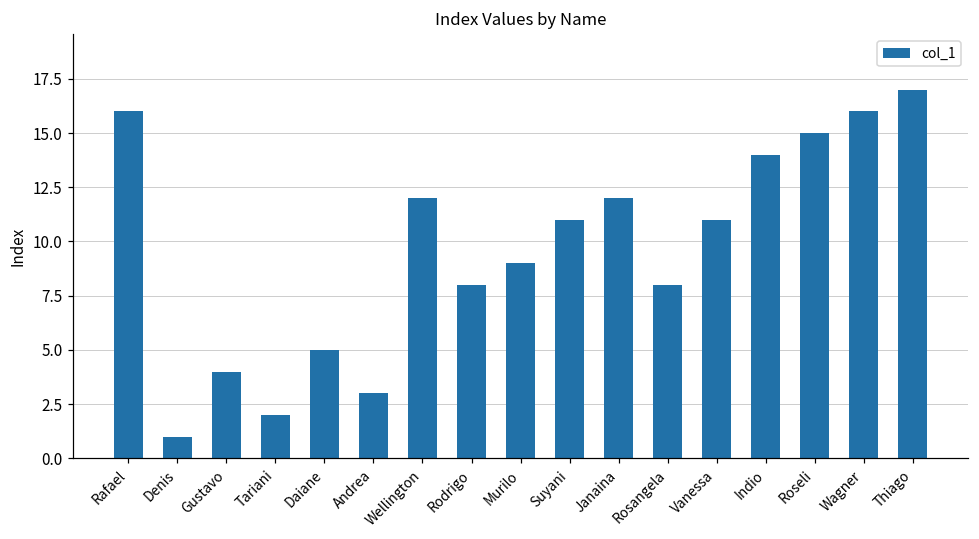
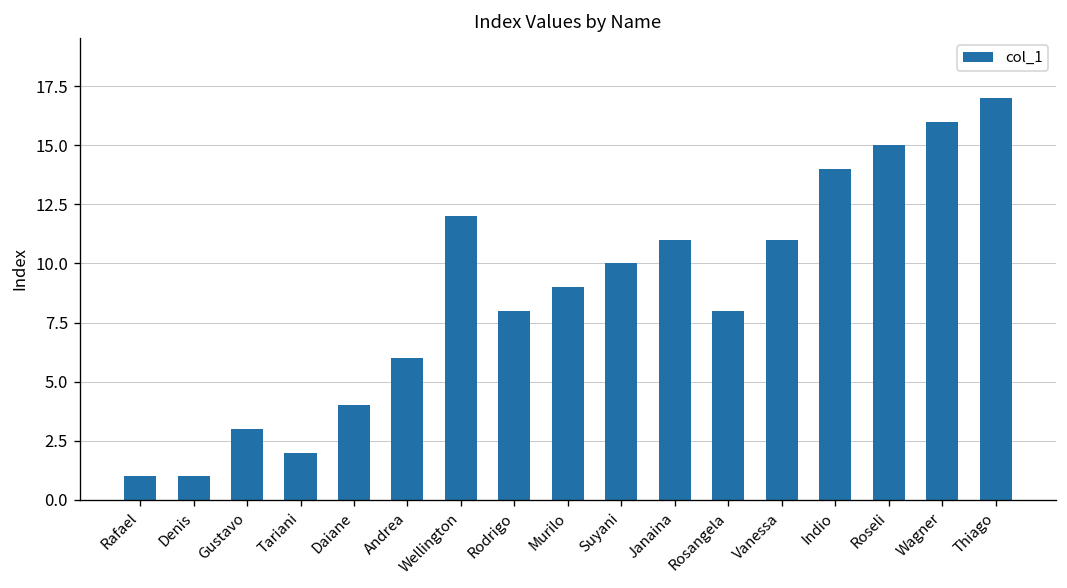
Rafael: 16 -> 1
Gustavo: 4 -> 3
Daiane: 5 -> 4
Andrea: 3 -> 6
Suyani: 11 -> 10
Janaina: 12 -> 11
